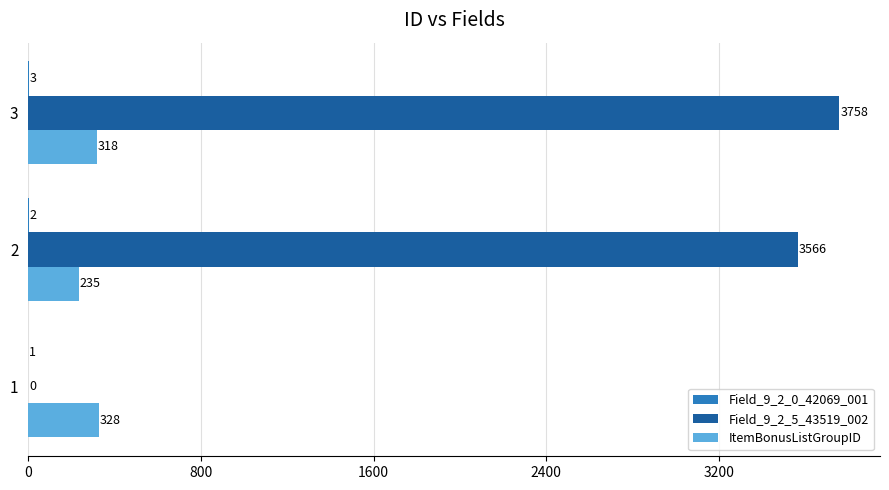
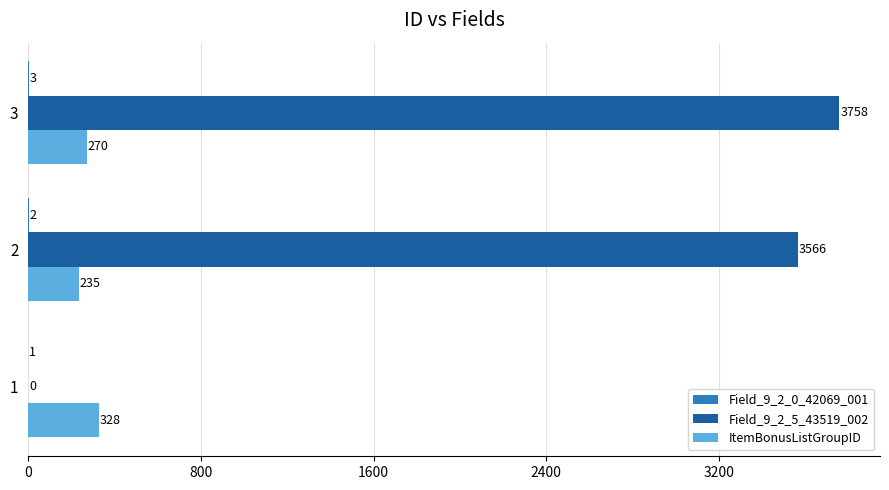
ItemBonusListGroupID, 3: 318 -> 270
